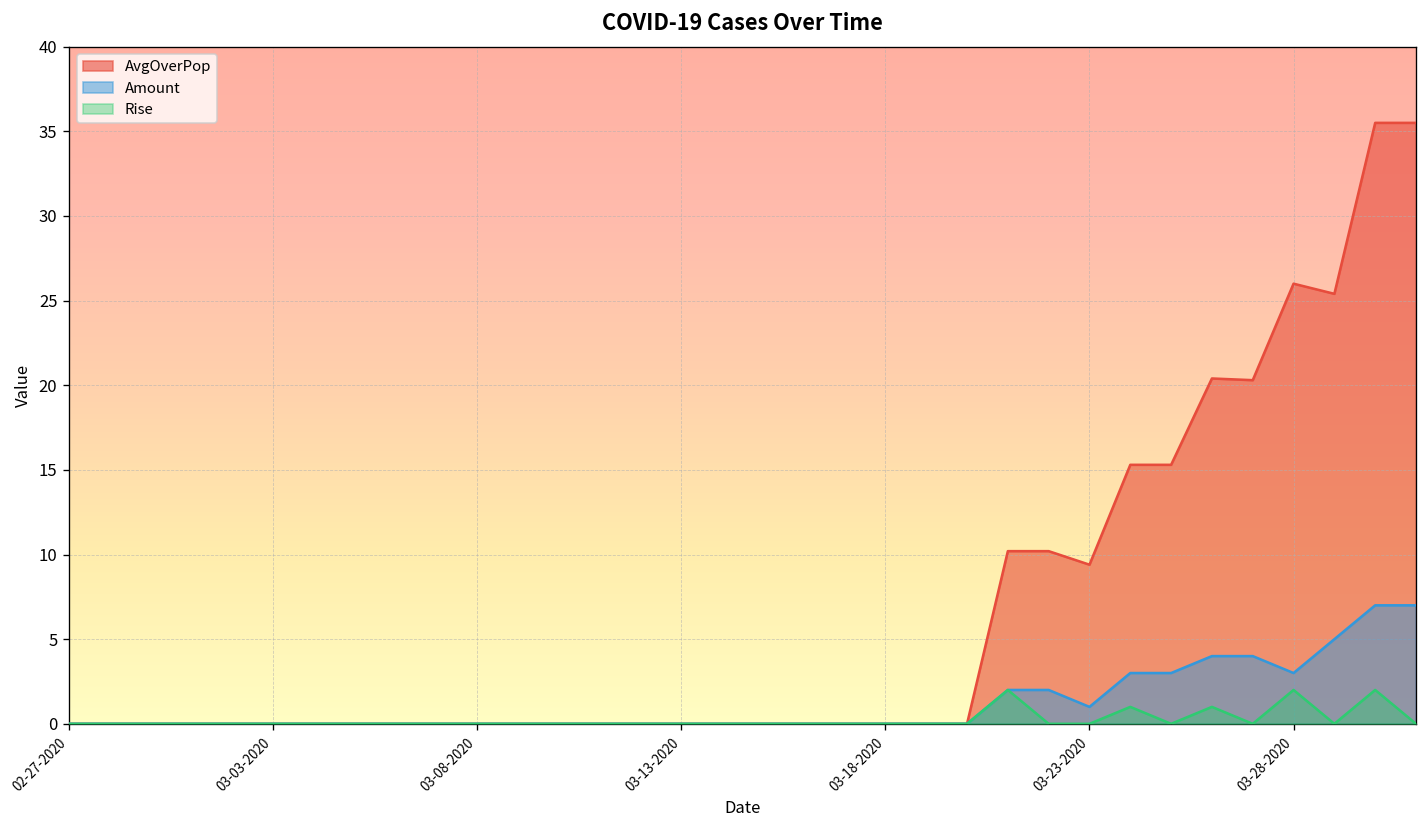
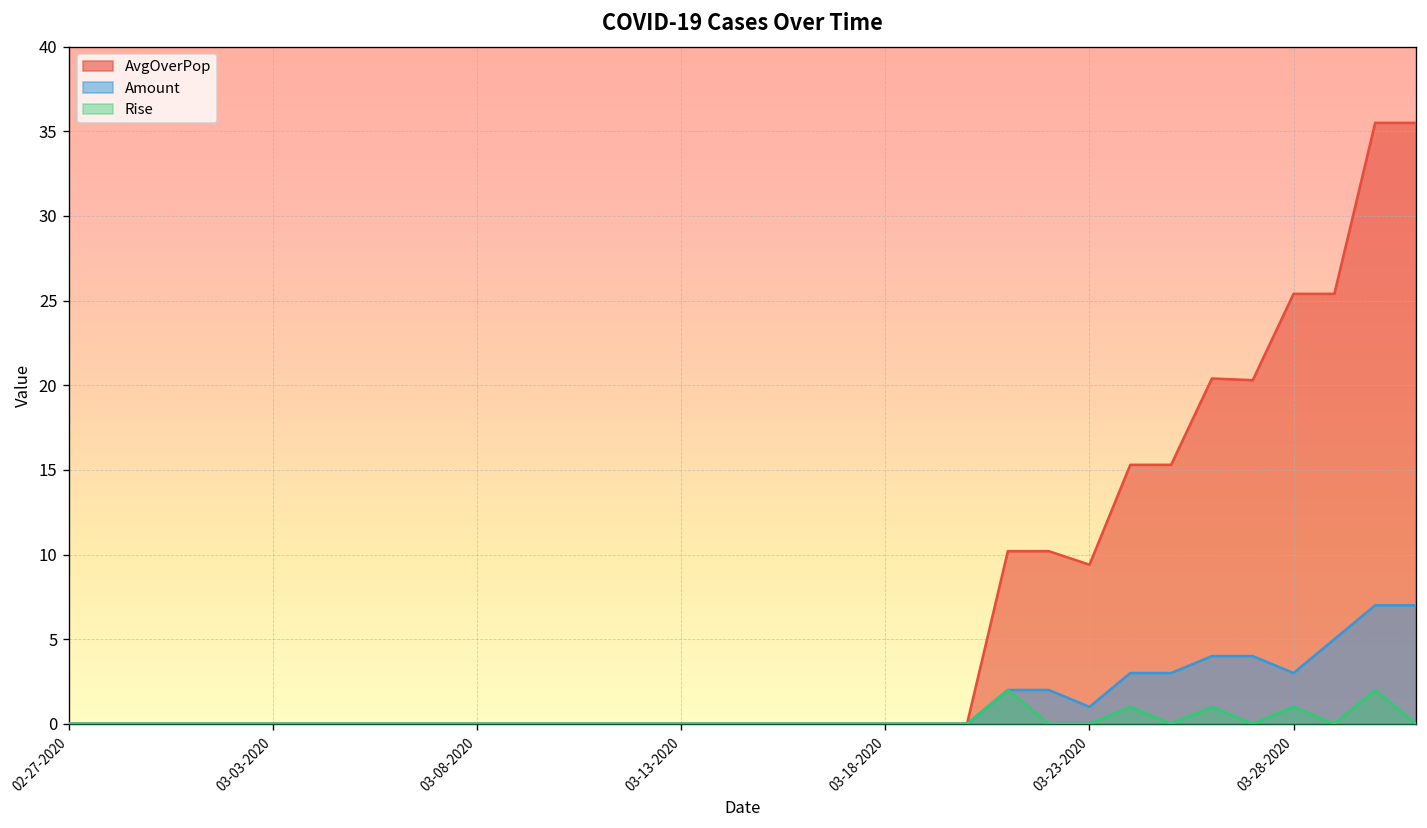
AvgOverPop, 03-28-2020: 26.0 -> 25.4
Rise, 03-28-2020: 2 -> 1
